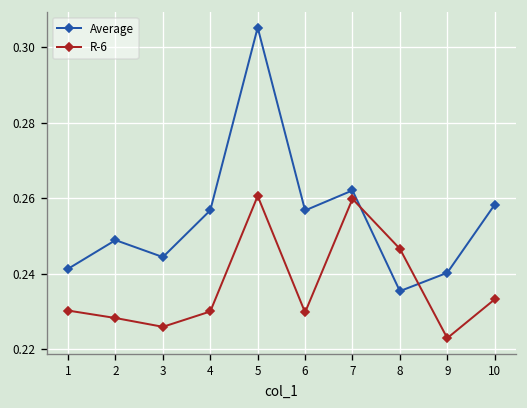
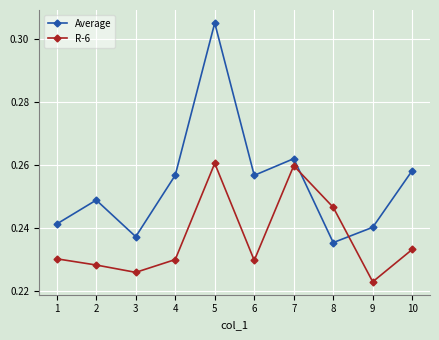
Average, 3: 0.244 -> 0.237
